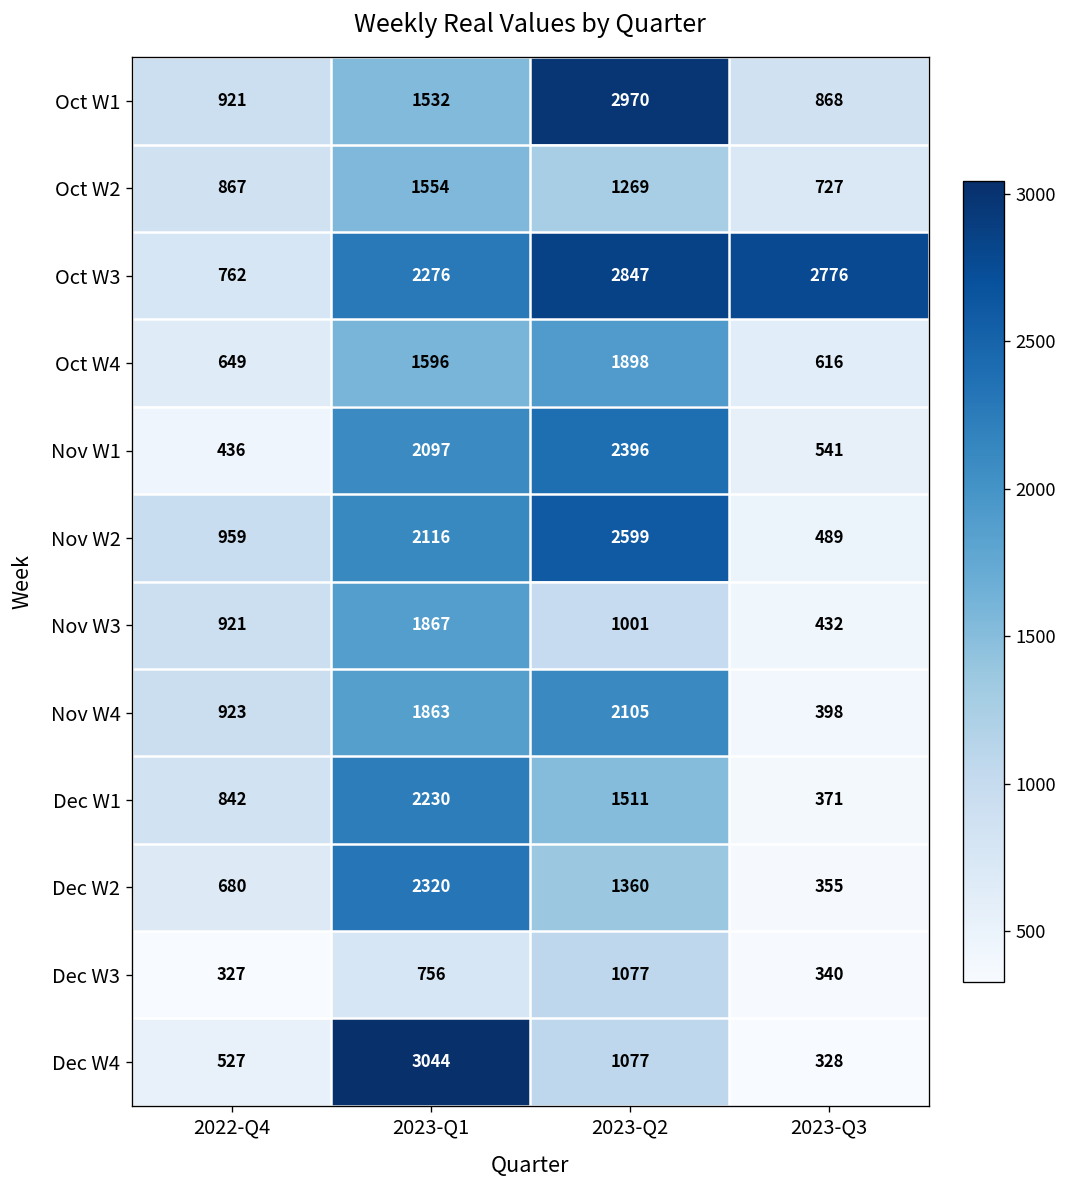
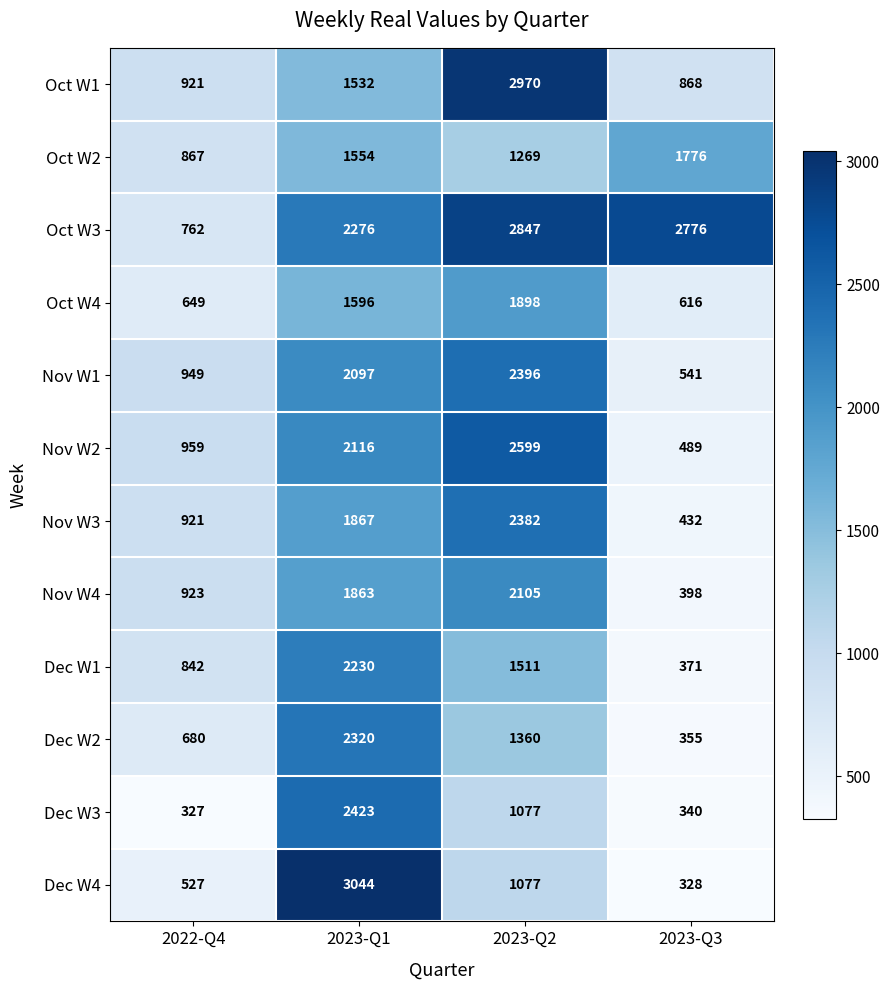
Oct W2, 2023-Q3: 727 -> 1776
Nov W1, 2022-Q4: 436 -> 949
Nov W3, 2023-Q2: 1001 -> 2382
Dec W3, 2023-Q1: 756 -> 2423
